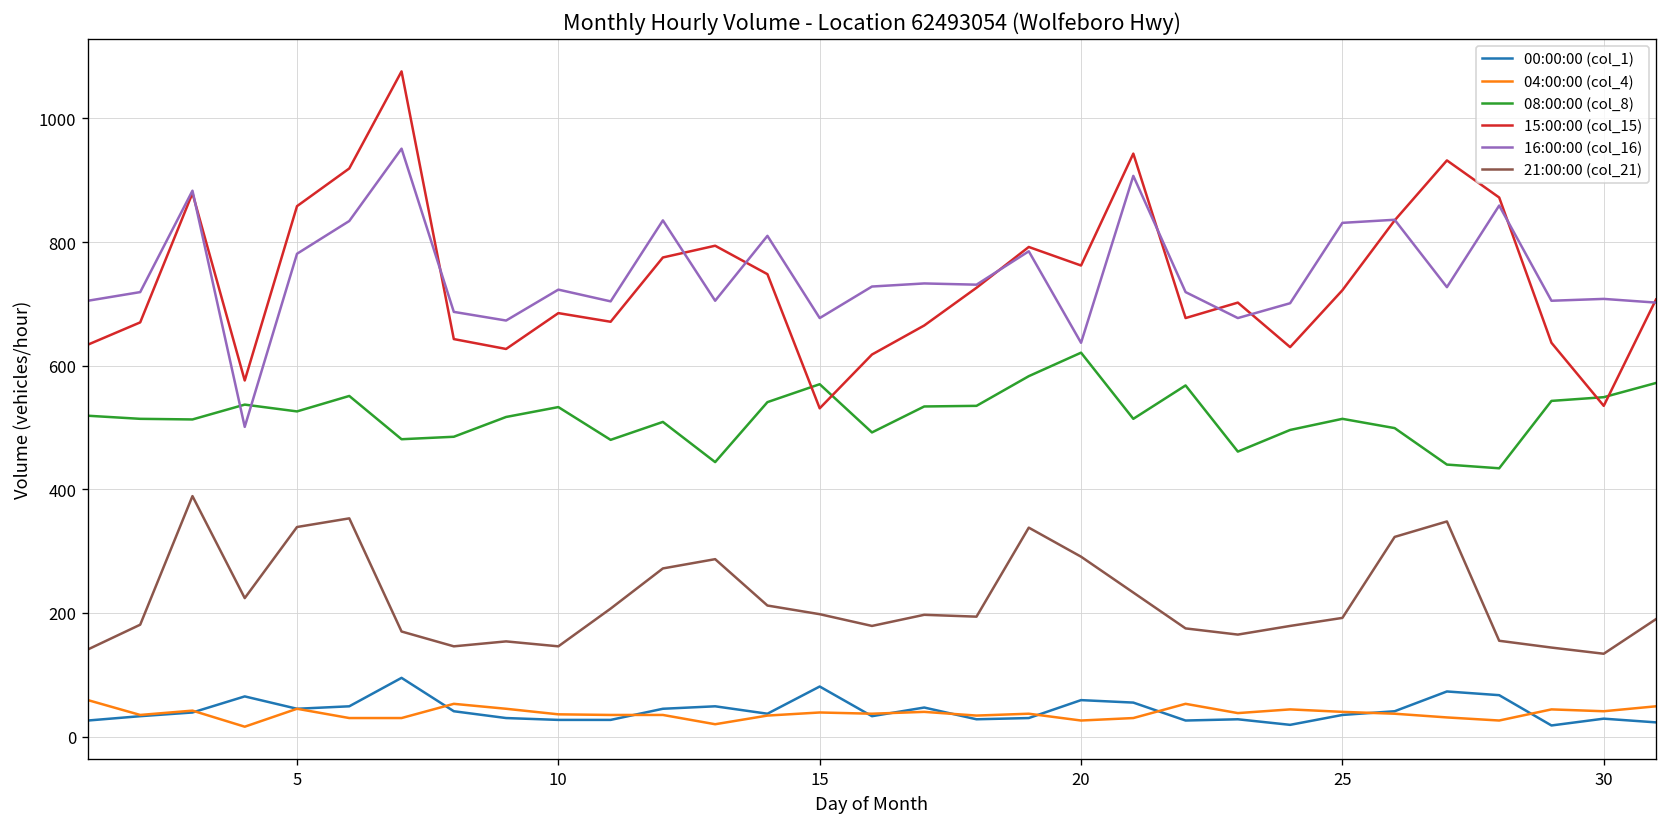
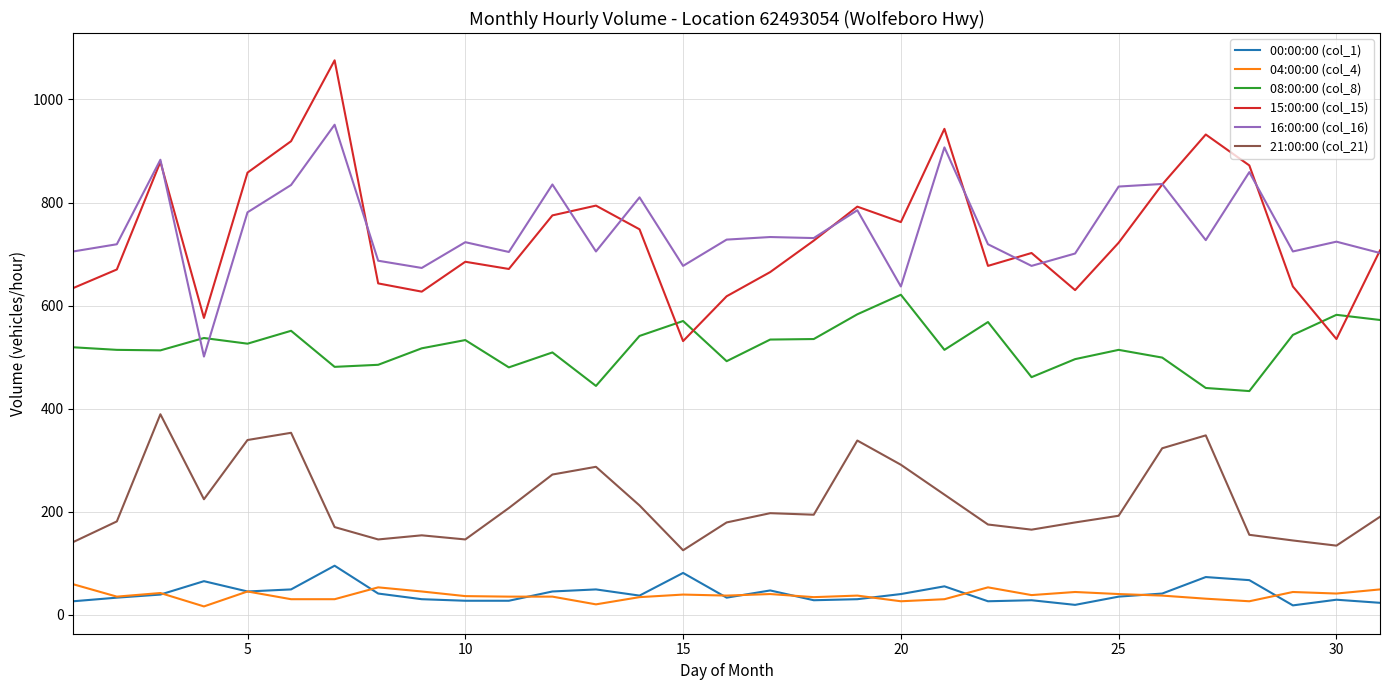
21:00:00 (col_21), 15: 200 -> 130
00:00:00 (col_1), 20: 60 -> 40
08:00:00 (col_8), 30: 550 -> 580
16:00:00 (col_16), 30: 710 -> 720
